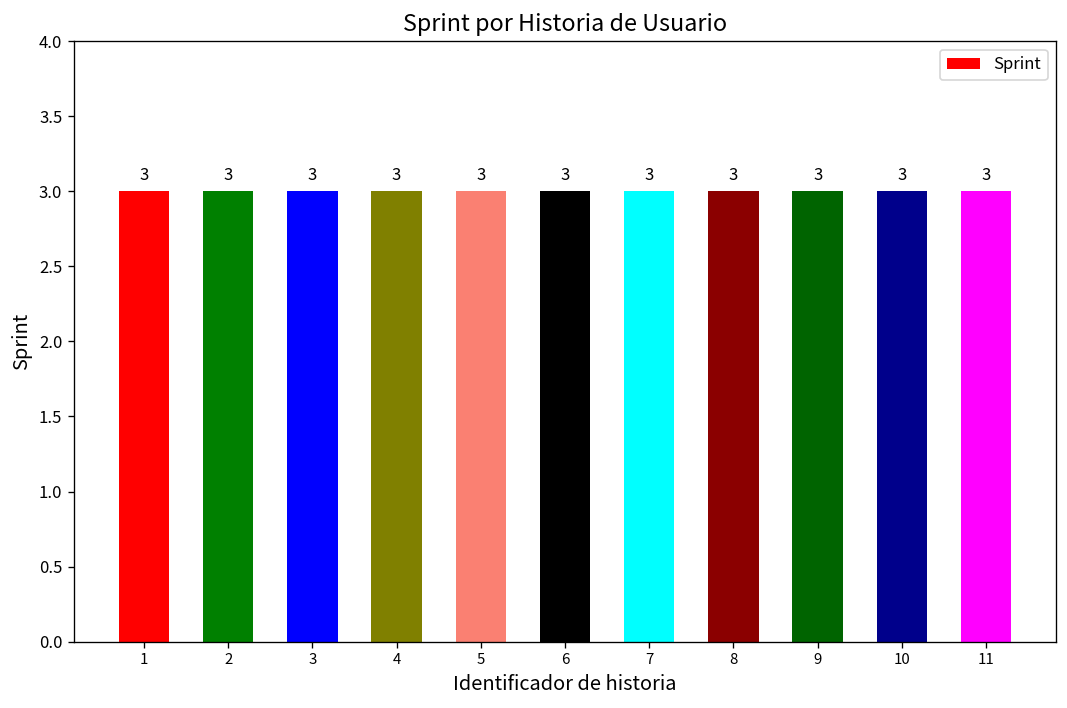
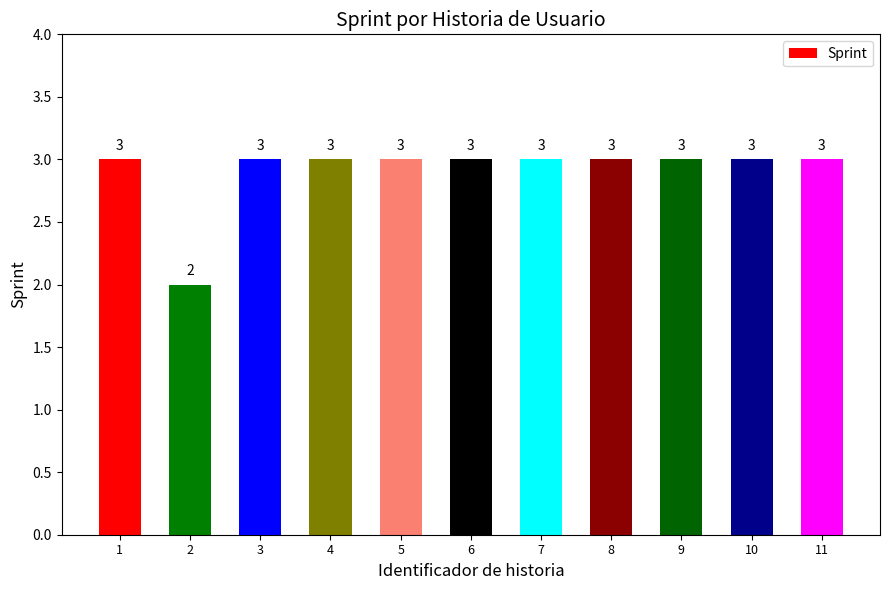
2: 3 -> 2
